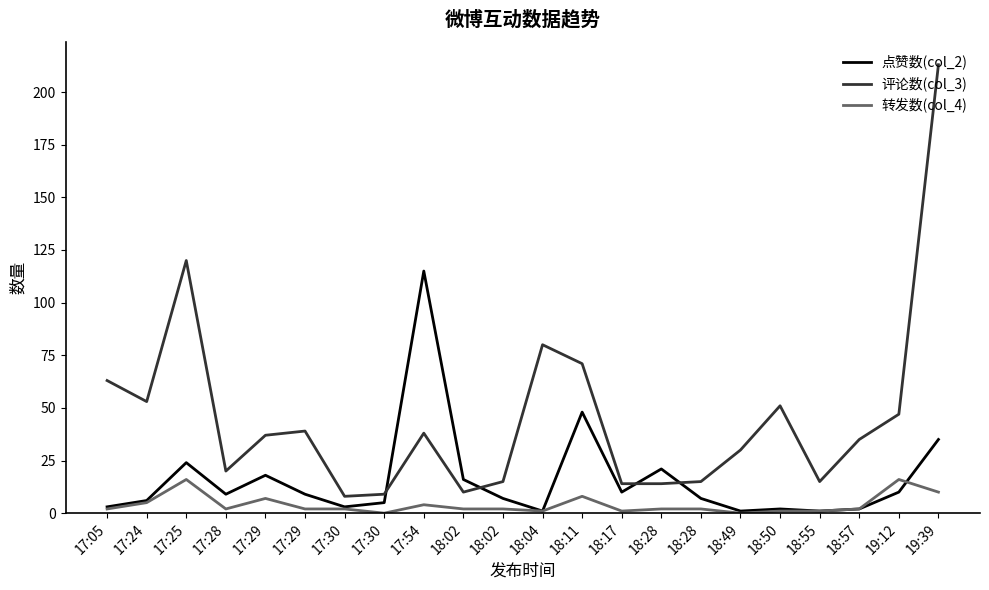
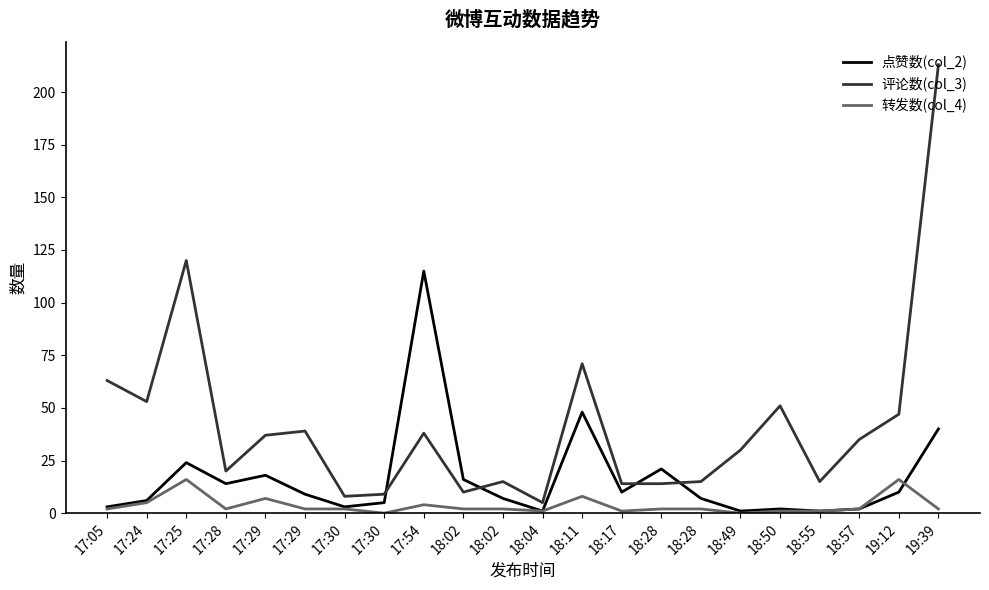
点赞数(col_2), 17:28: 9 -> 14
评论数(col_3), 18:04: 80 -> 5
点赞数(col_2), 19:39: 35 -> 40
转发数(col_4), 19:39: 10 -> 2
